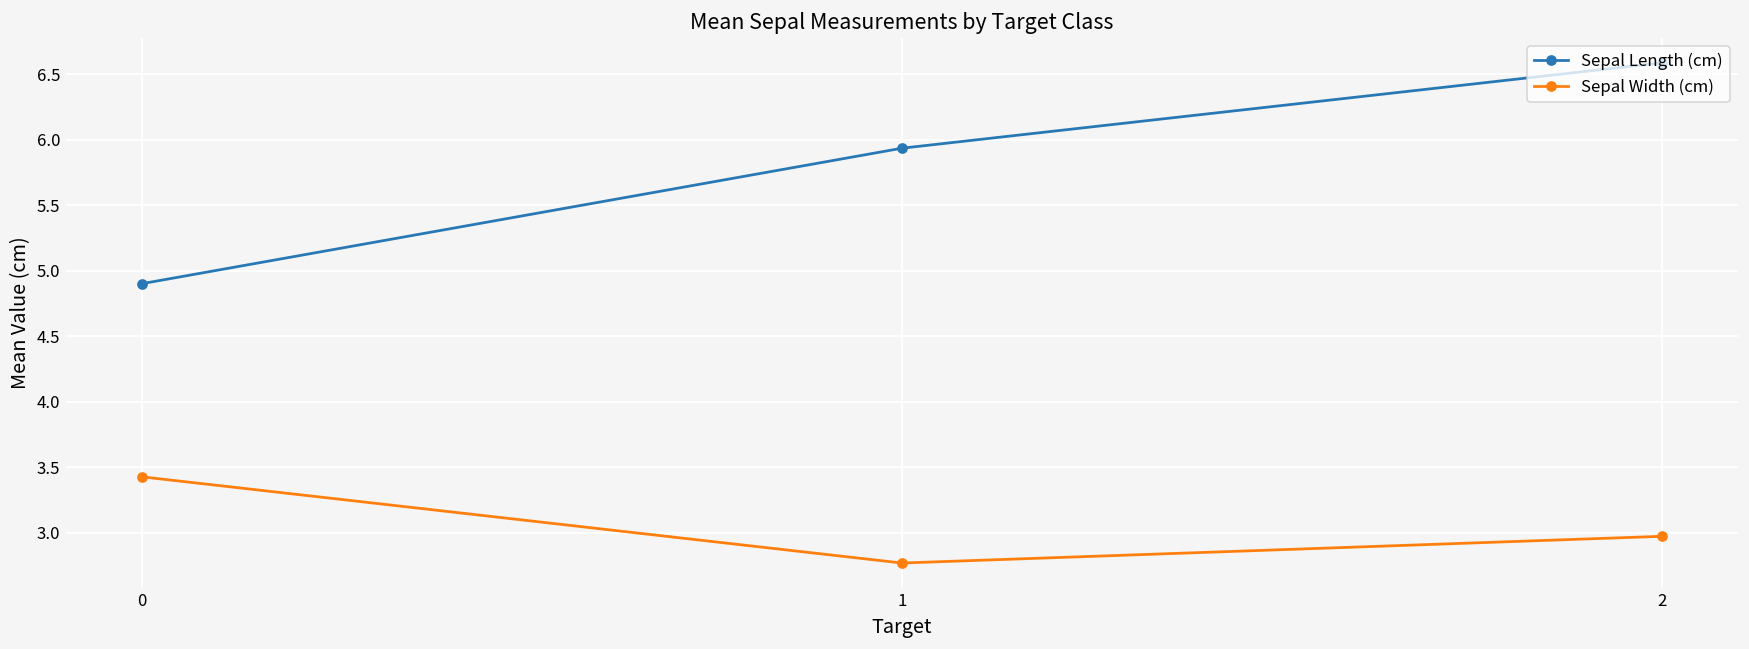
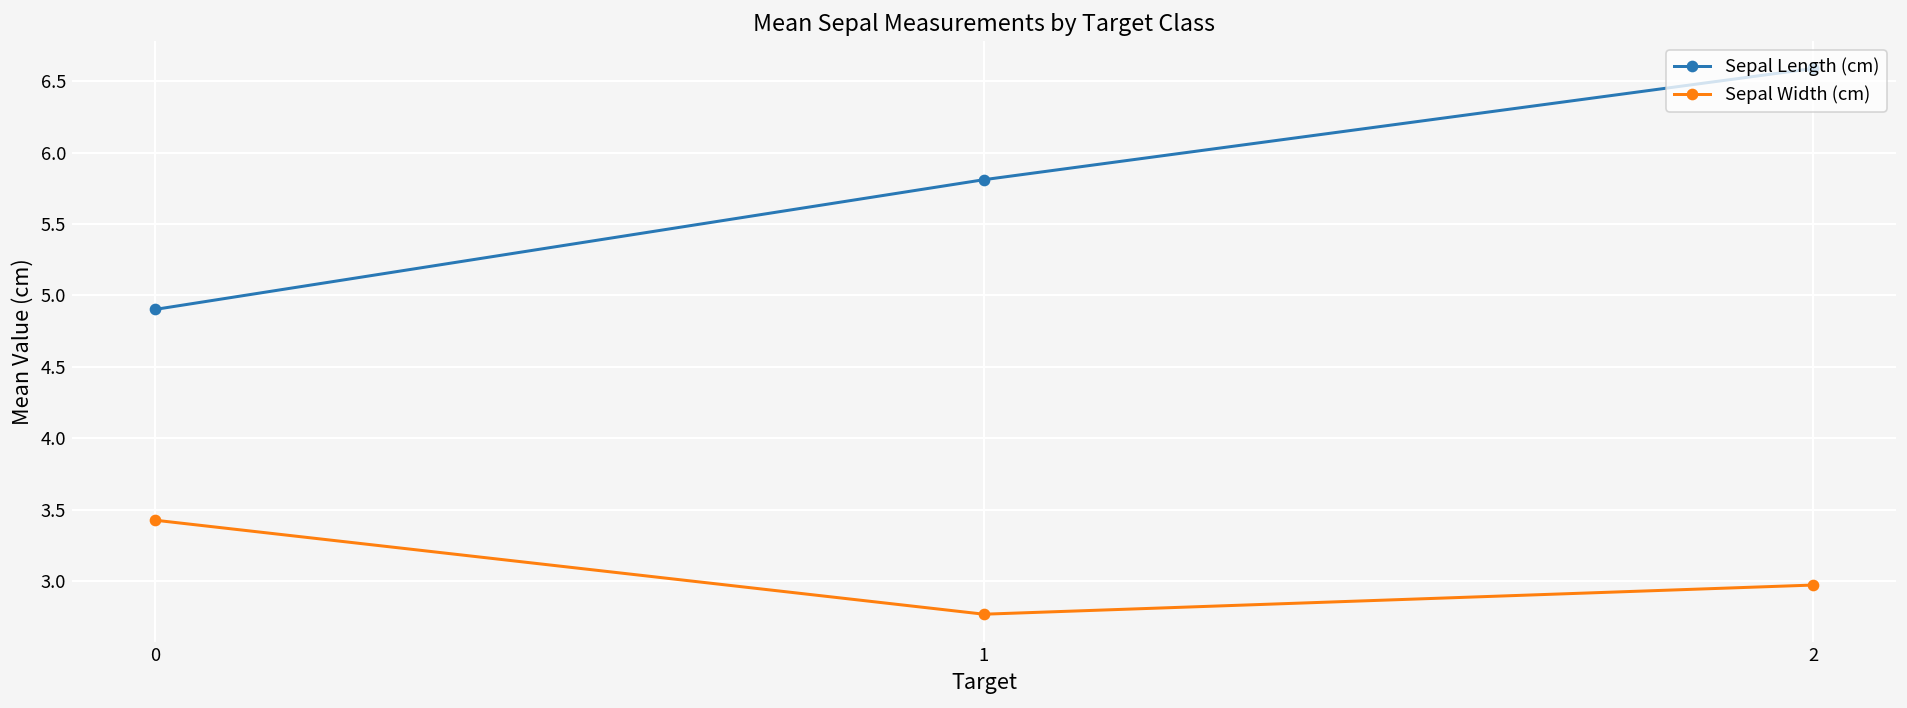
Sepal Length (cm), 1: 5.94 -> 5.81
